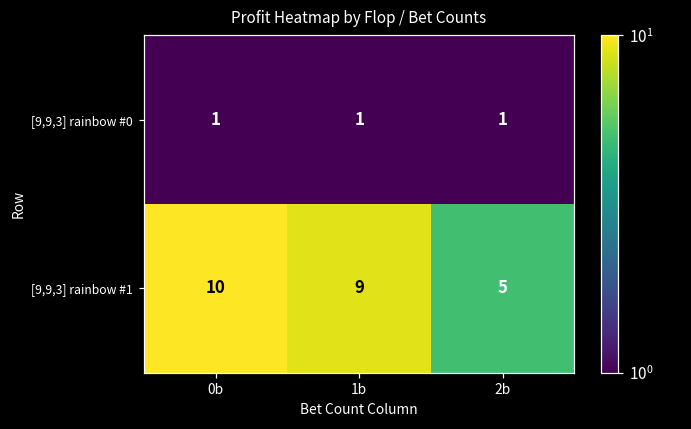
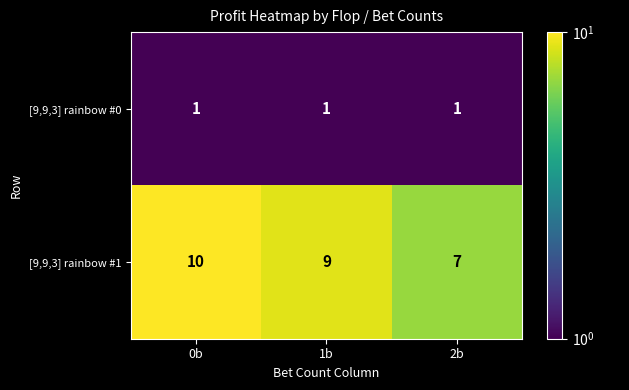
[9,9,3] rainbow #1, 2b: 5 -> 7
